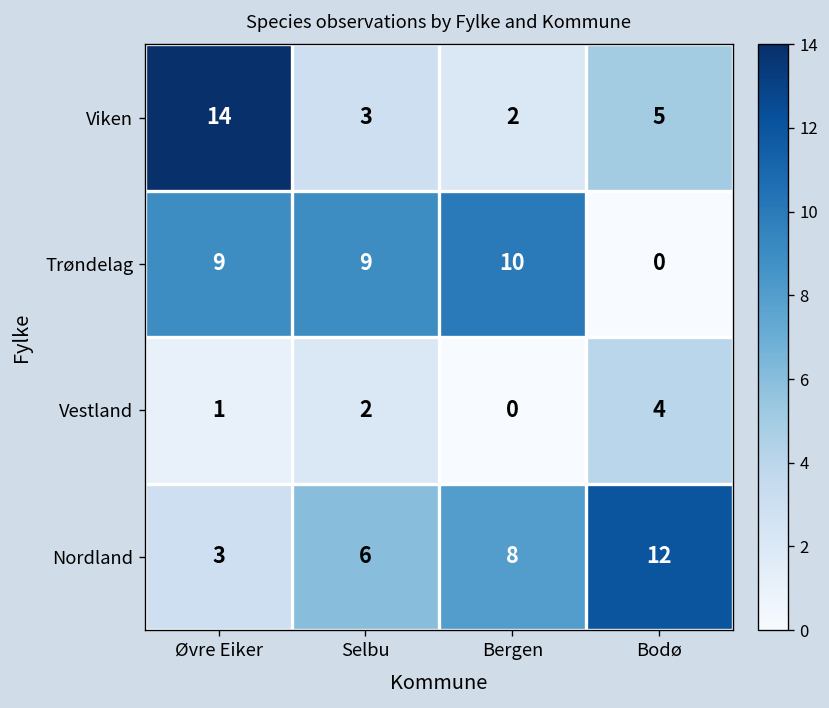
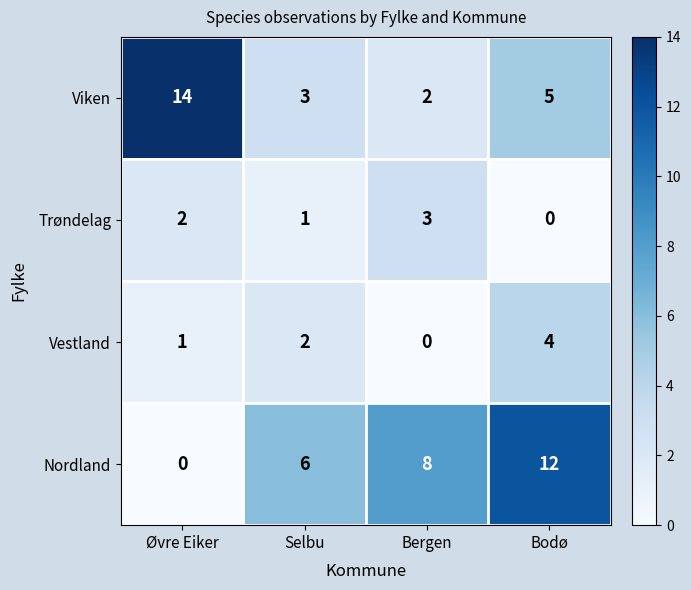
Trøndelag, Øvre Eiker: 9 -> 2
Trøndelag, Selbu: 9 -> 1
Trøndelag, Bergen: 10 -> 3
Nordland, Øvre Eiker: 3 -> 0
